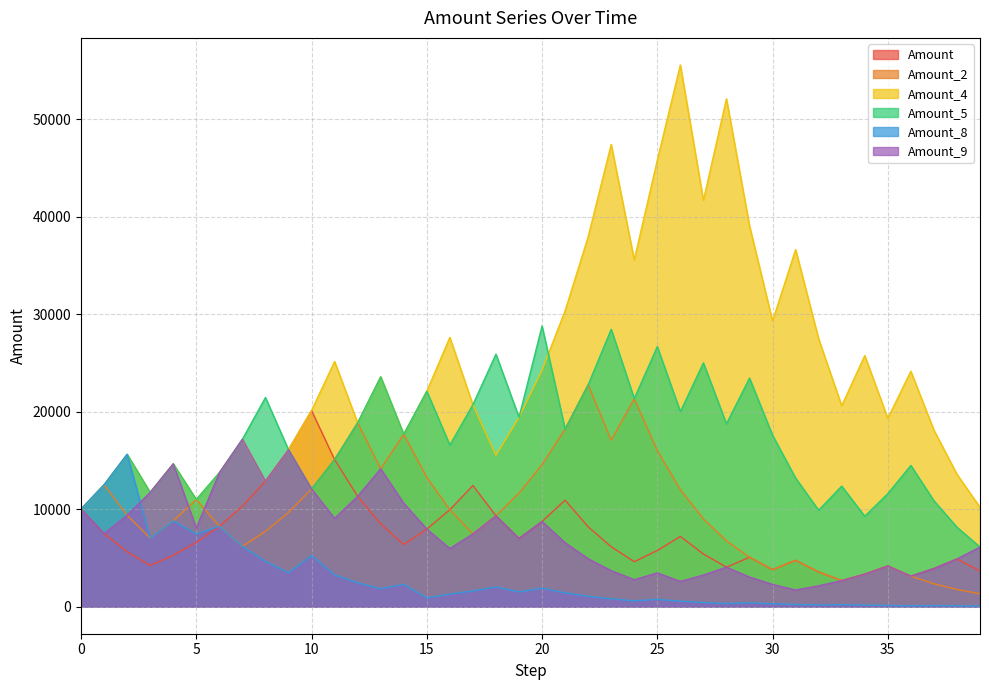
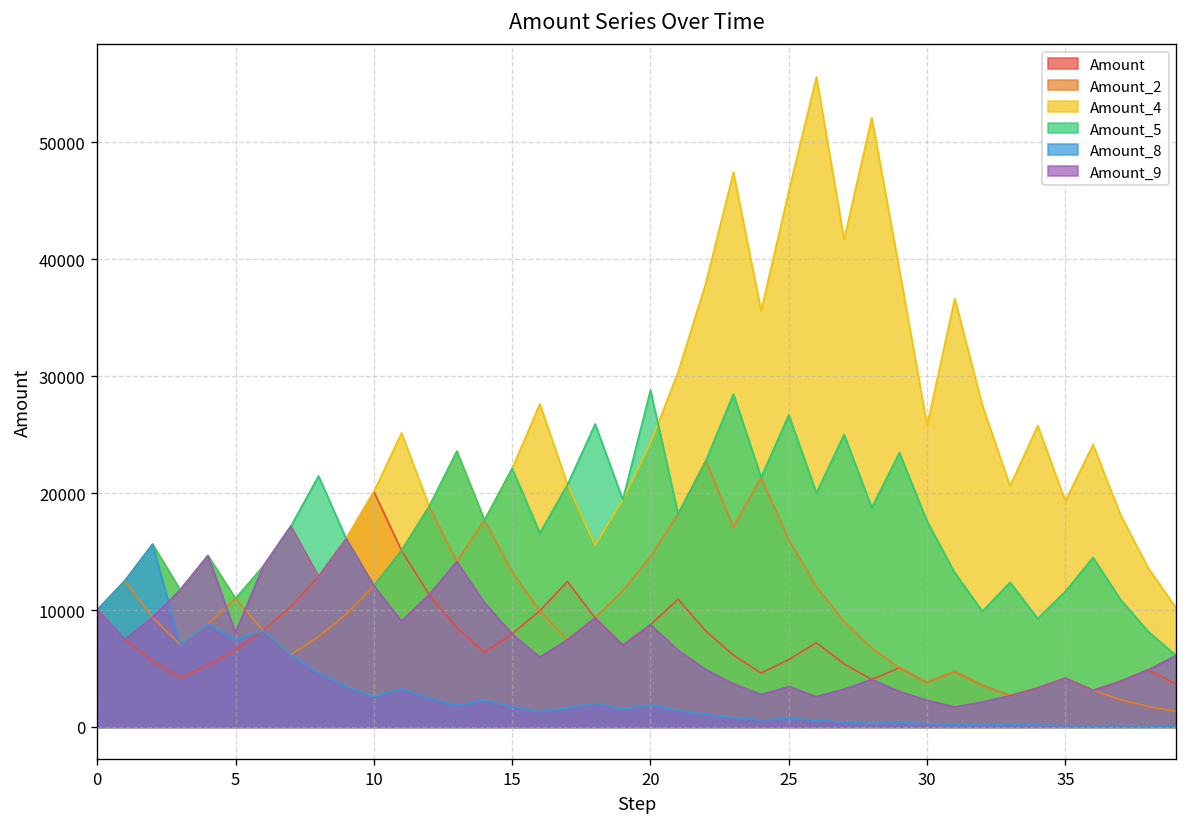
Amount_8, 10: 5000 -> 3000
Amount_8, 15: 1000 -> 2000
Amount_4, 30: 29000 -> 26000
